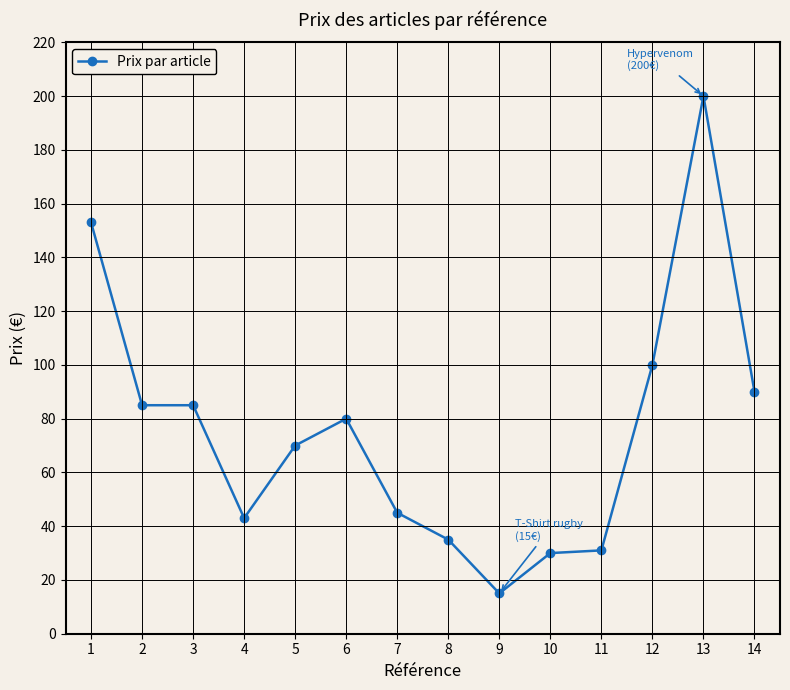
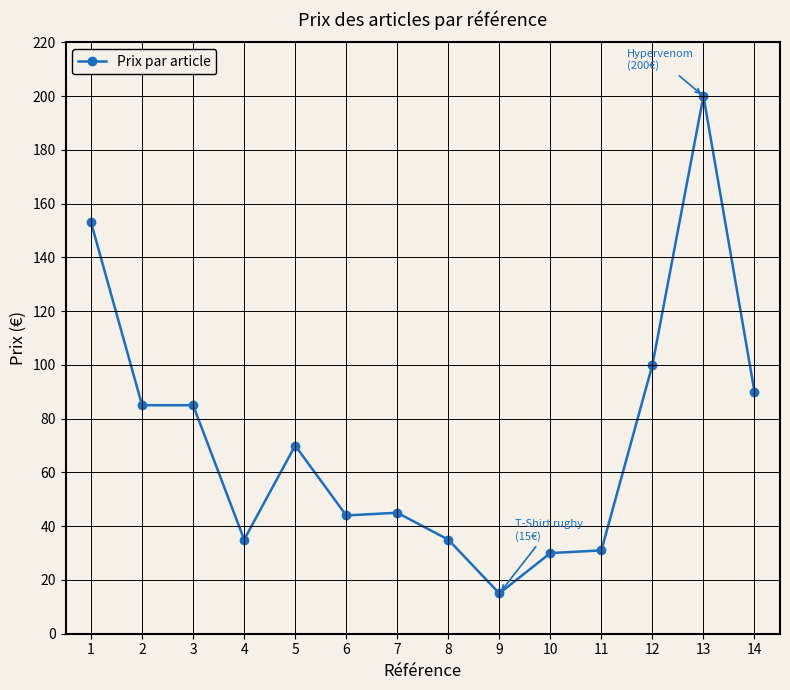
4: 43 -> 35
6: 80 -> 44
